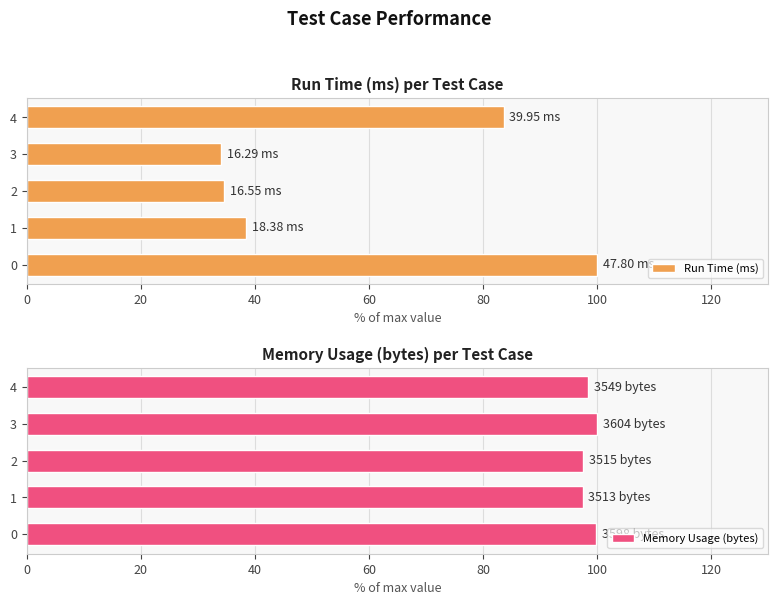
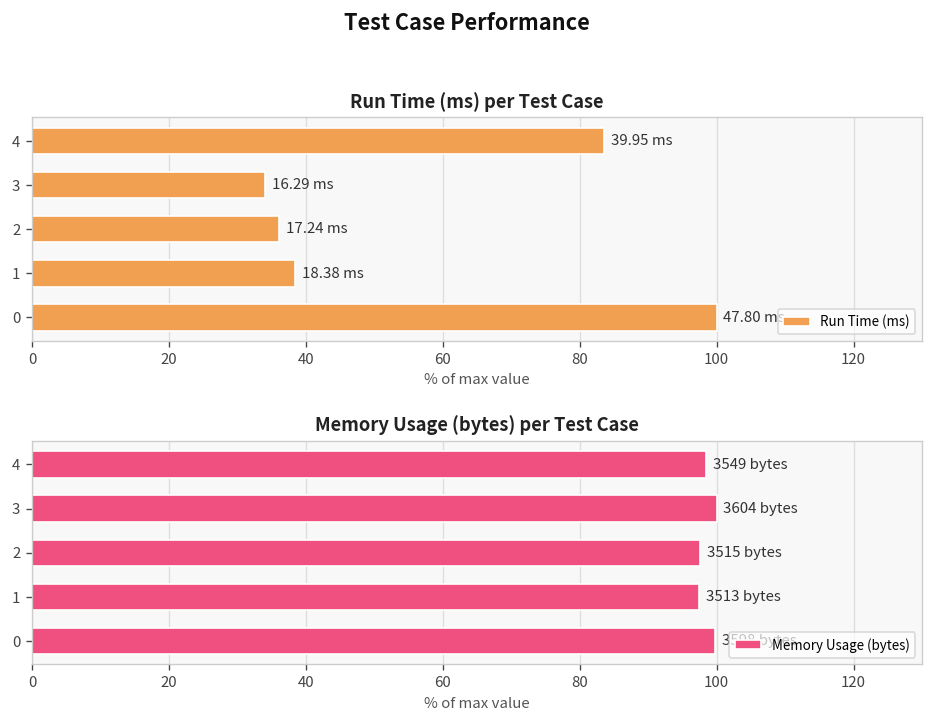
Run Time (ms) per Test Case, 2: 16.55 -> 17.24
